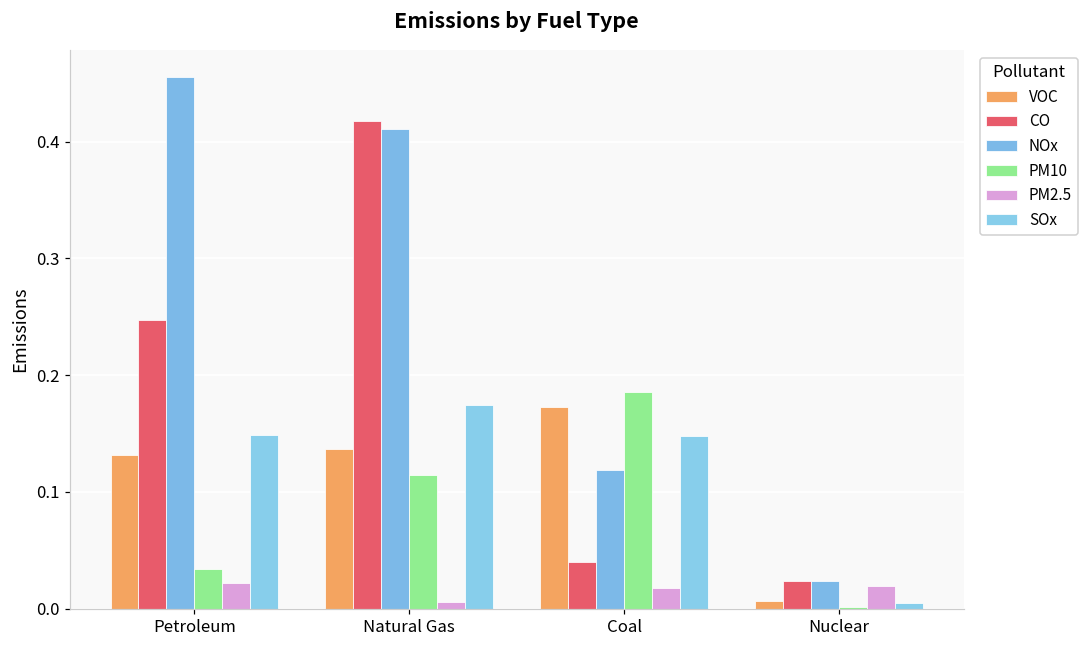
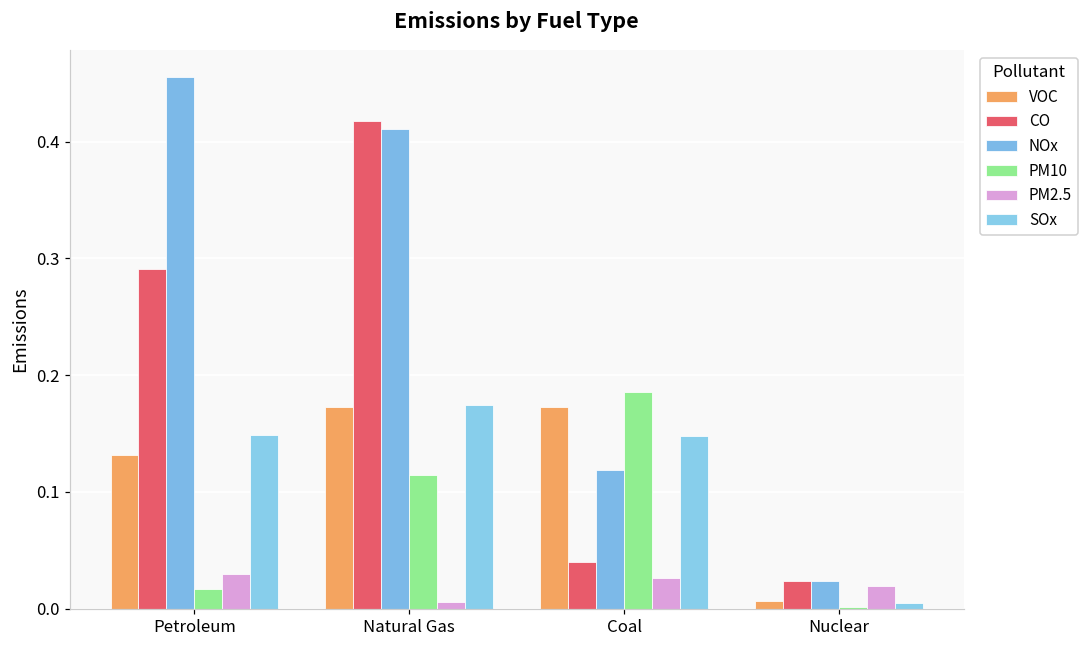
CO, Petroleum: 0.247 -> 0.291
PM10, Petroleum: 0.034 -> 0.017
PM2.5, Petroleum: 0.022 -> 0.029
VOC, Natural Gas: 0.136 -> 0.172
PM2.5, Coal: 0.018 -> 0.026
